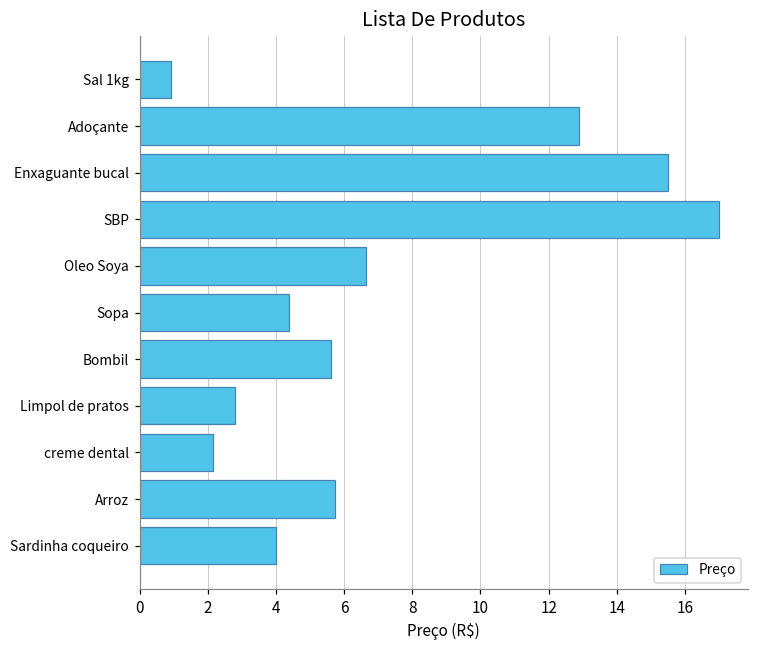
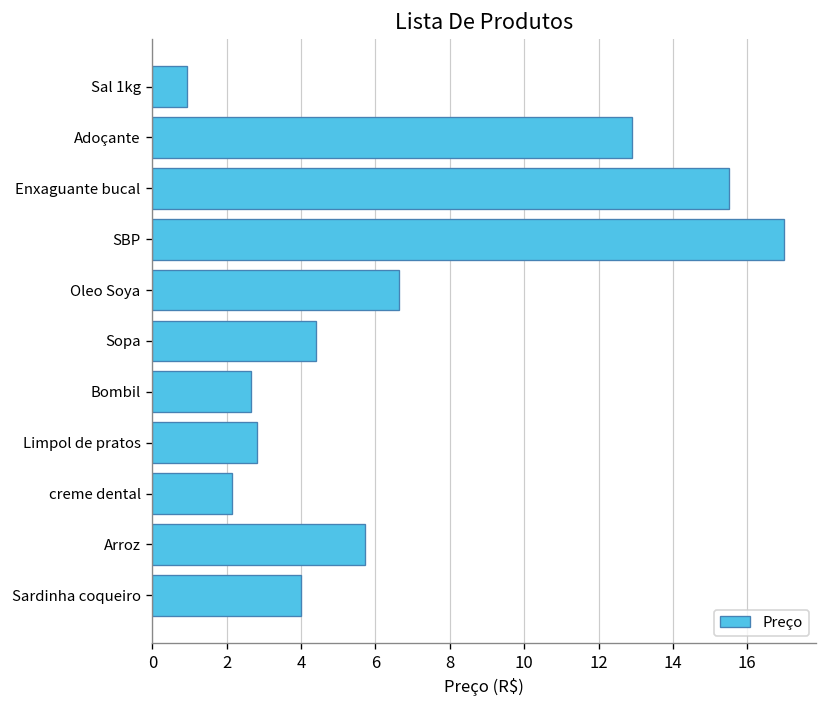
Bombil: 5.6 -> 2.7
